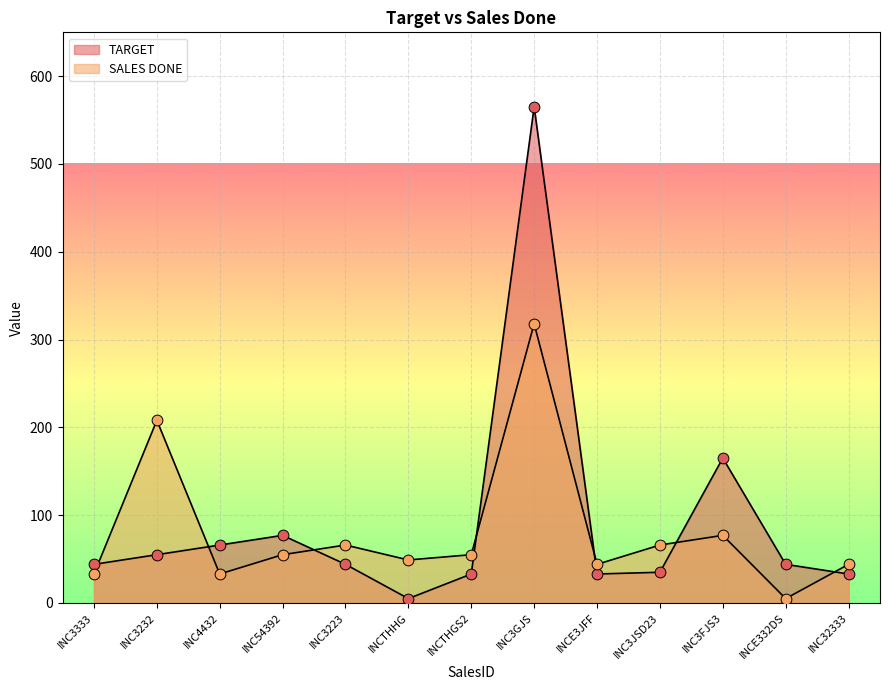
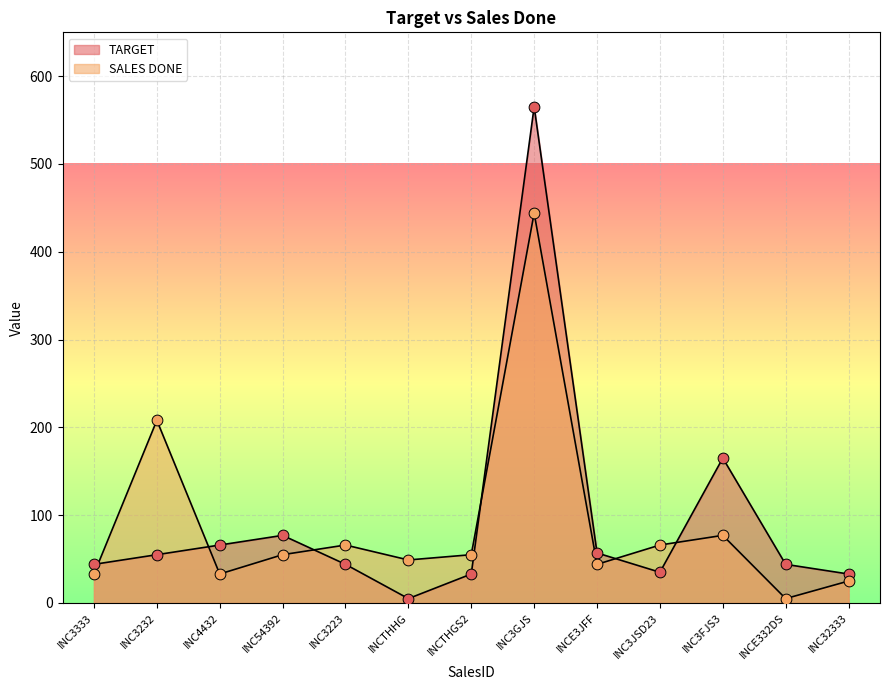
SALES DONE, INC3GJS: 320 -> 440
TARGET, INCE3JFF: 30 -> 60
SALES DONE, INC32333: 40 -> 30
